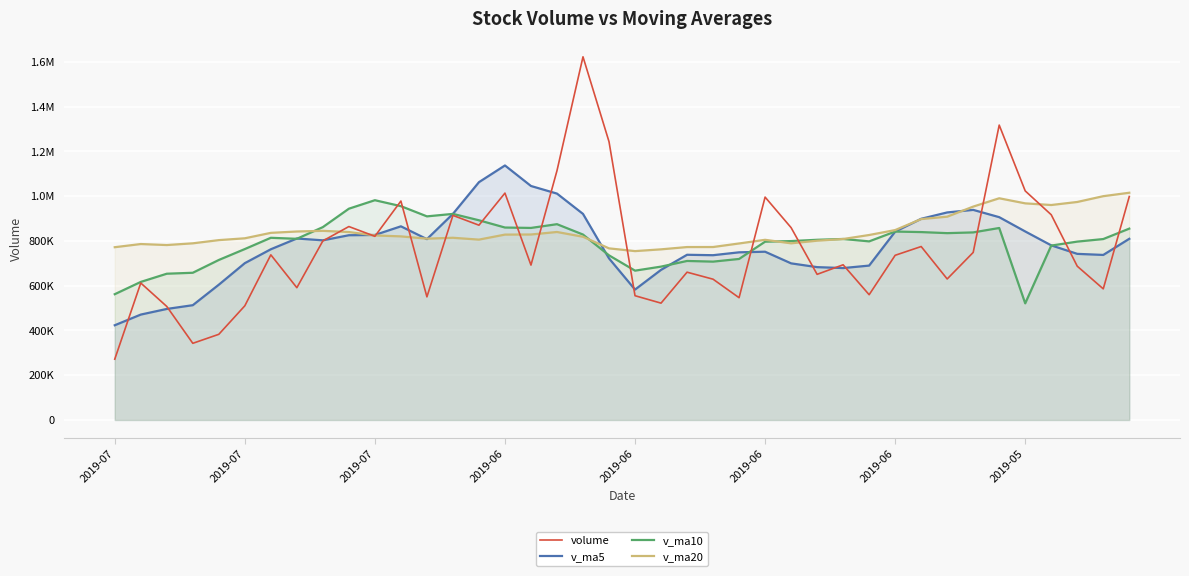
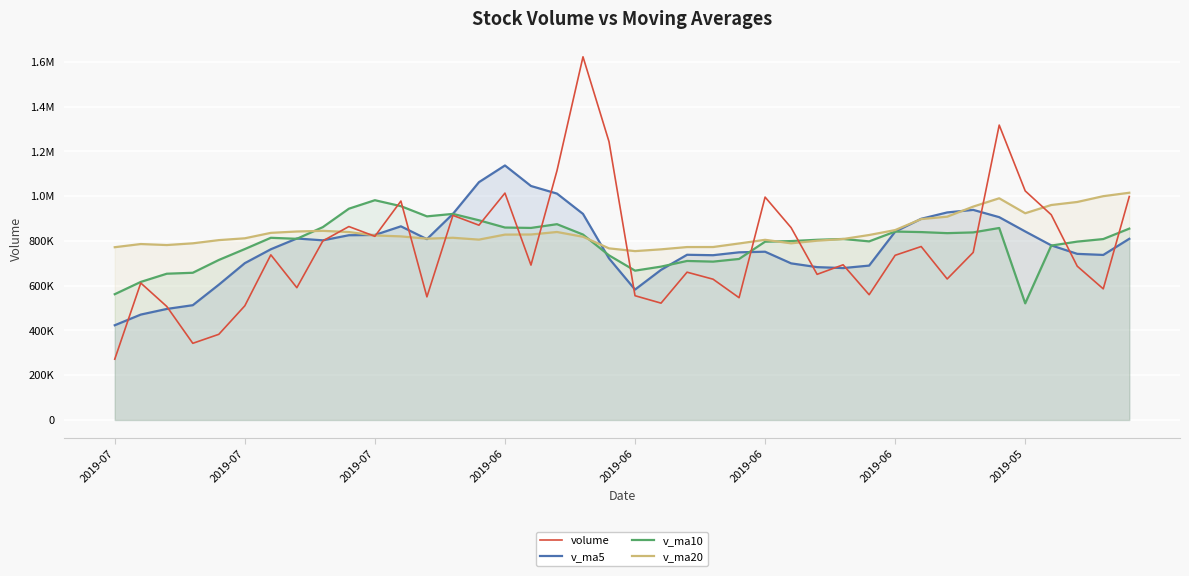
v_ma20, 2019-05: 970000 -> 920000
